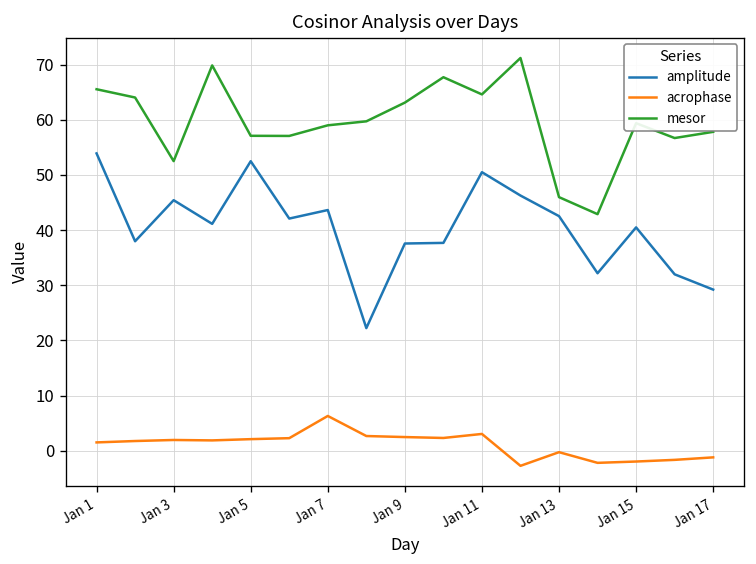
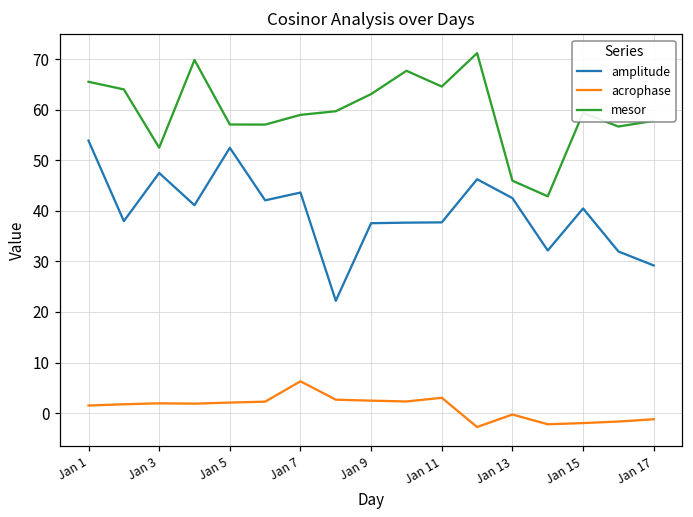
amplitude, Jan 3: 45 -> 47
amplitude, Jan 11: 50 -> 38
